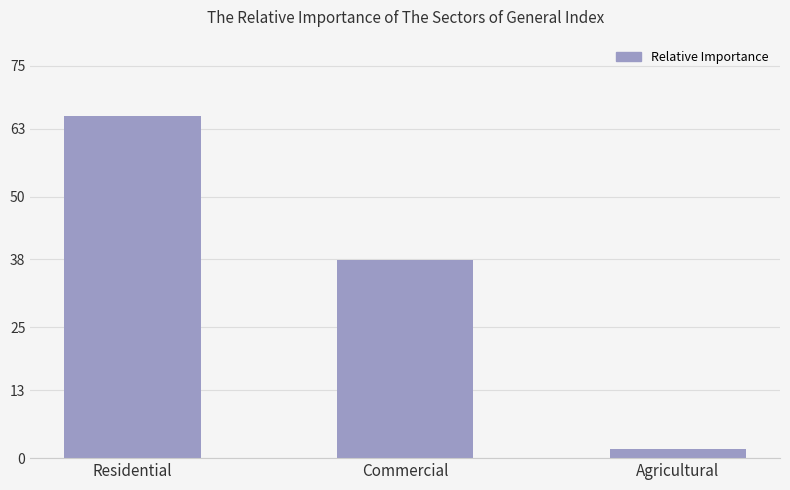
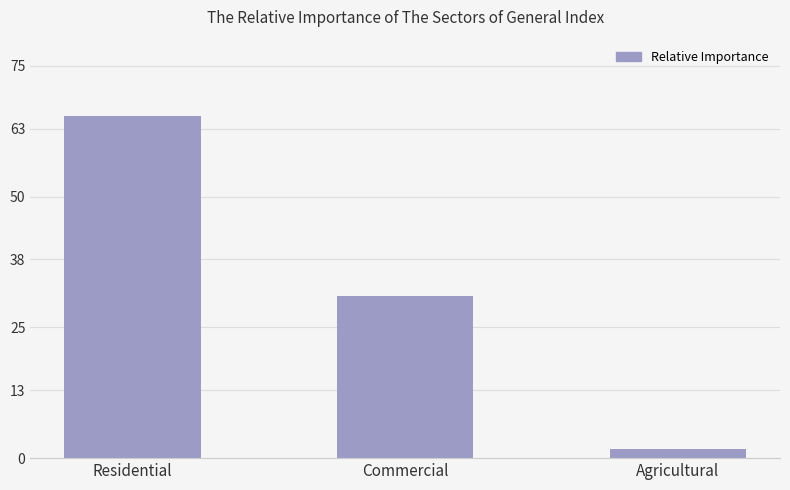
Commercial: 38 -> 31
